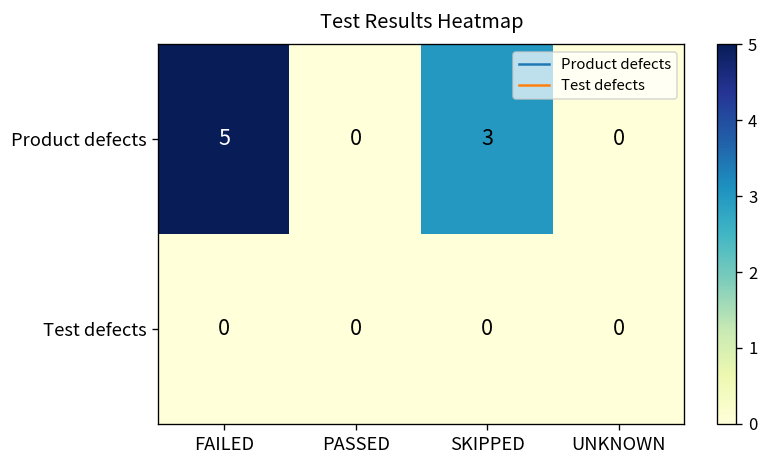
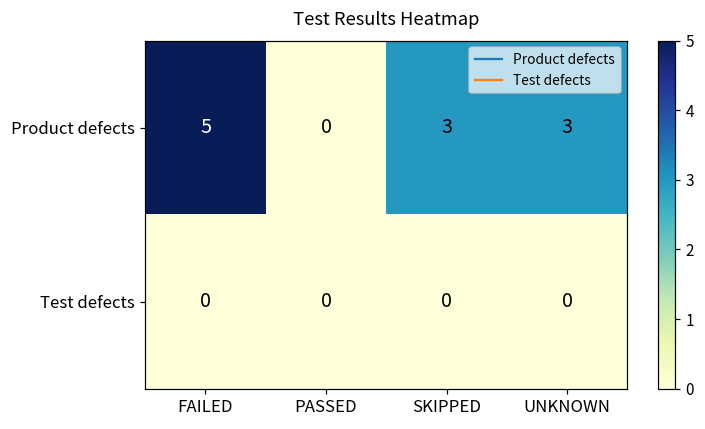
Product defects, UNKNOWN: 0 -> 3
